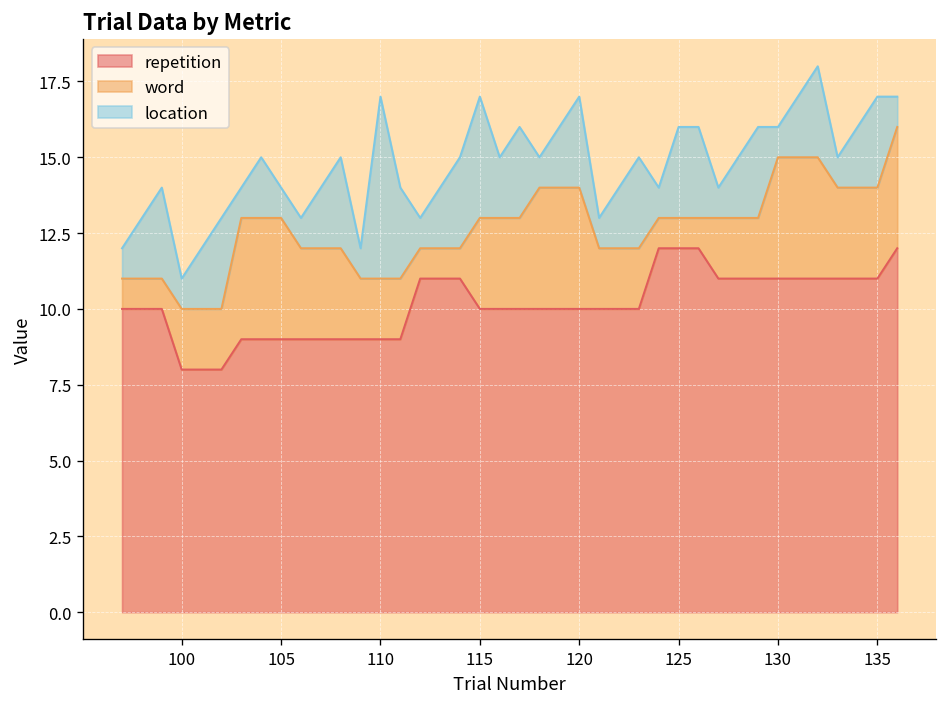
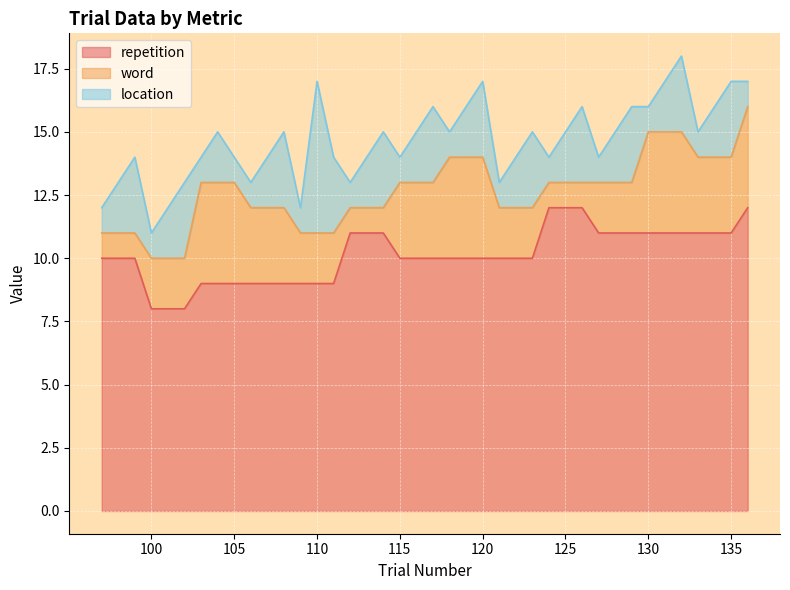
location, 115: 4 -> 1
location, 125: 3 -> 2
